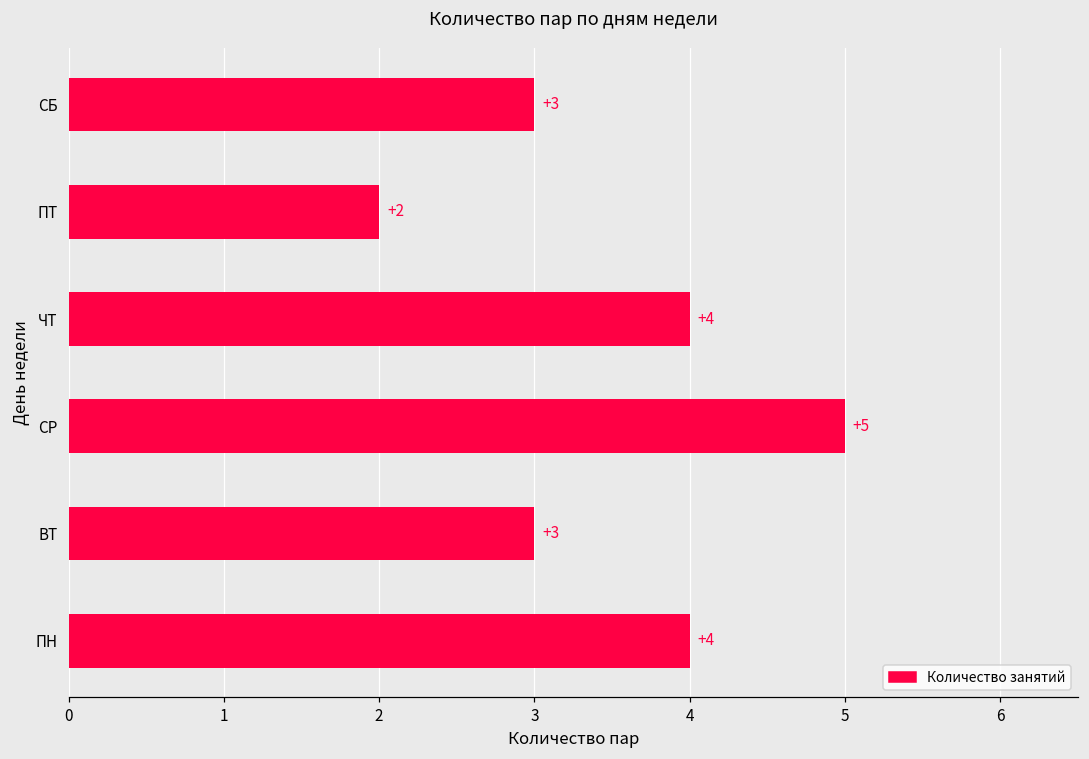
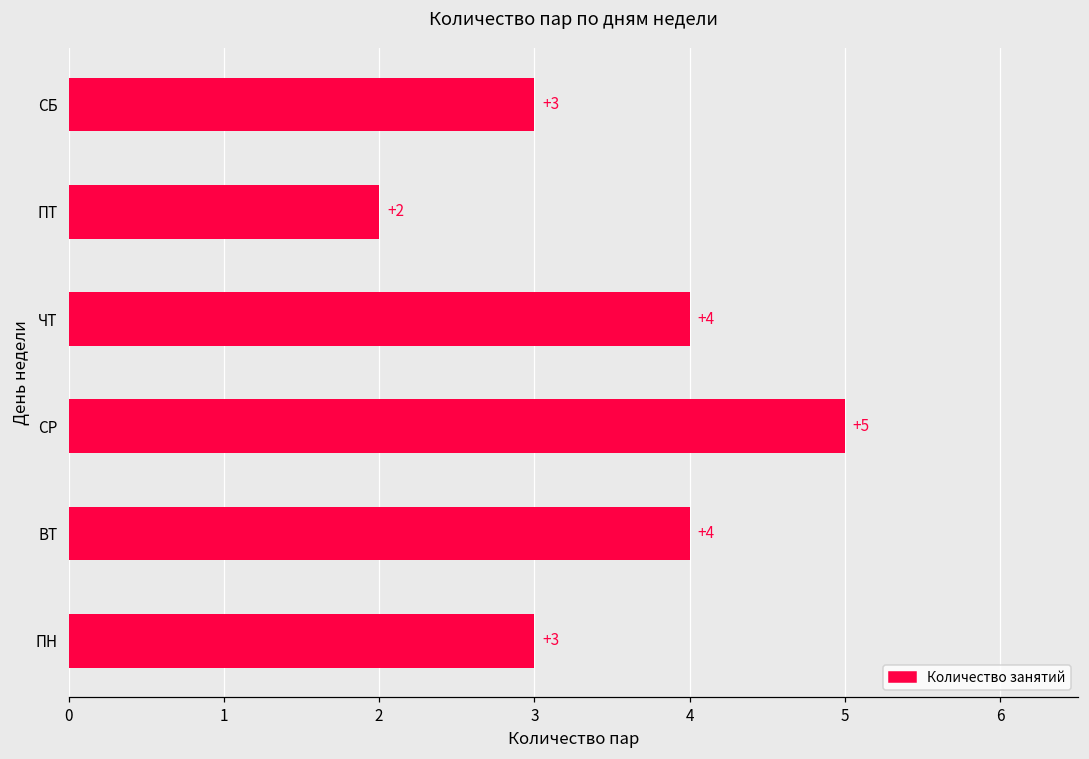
ВТ: +3 -> +4
ПН: +4 -> +3
